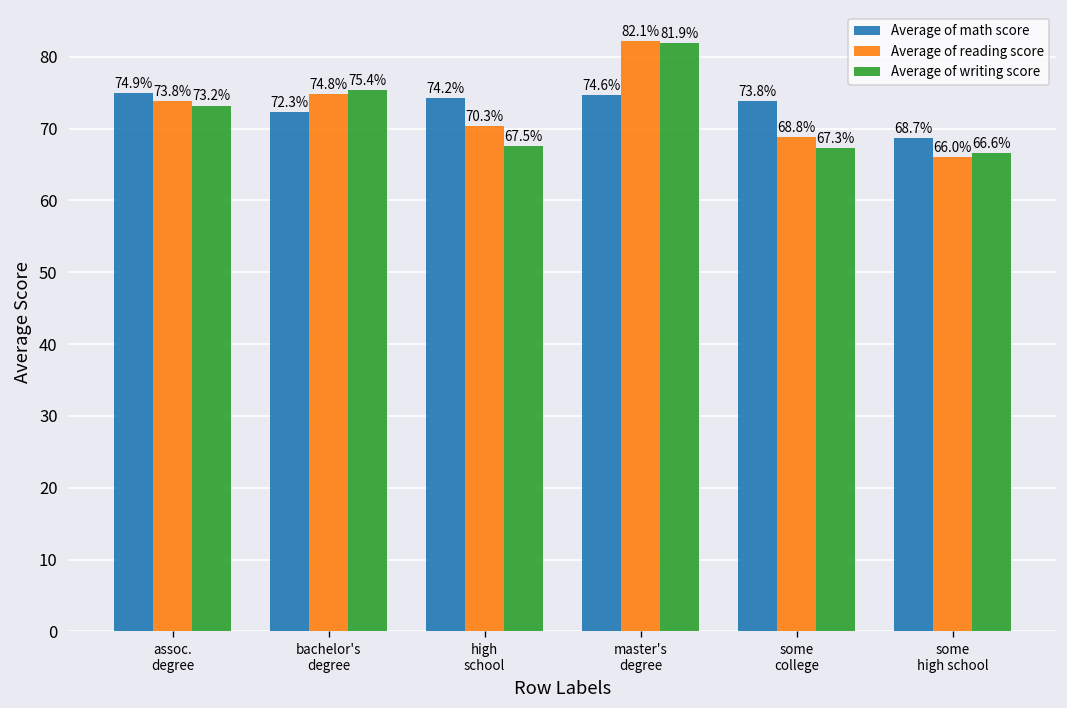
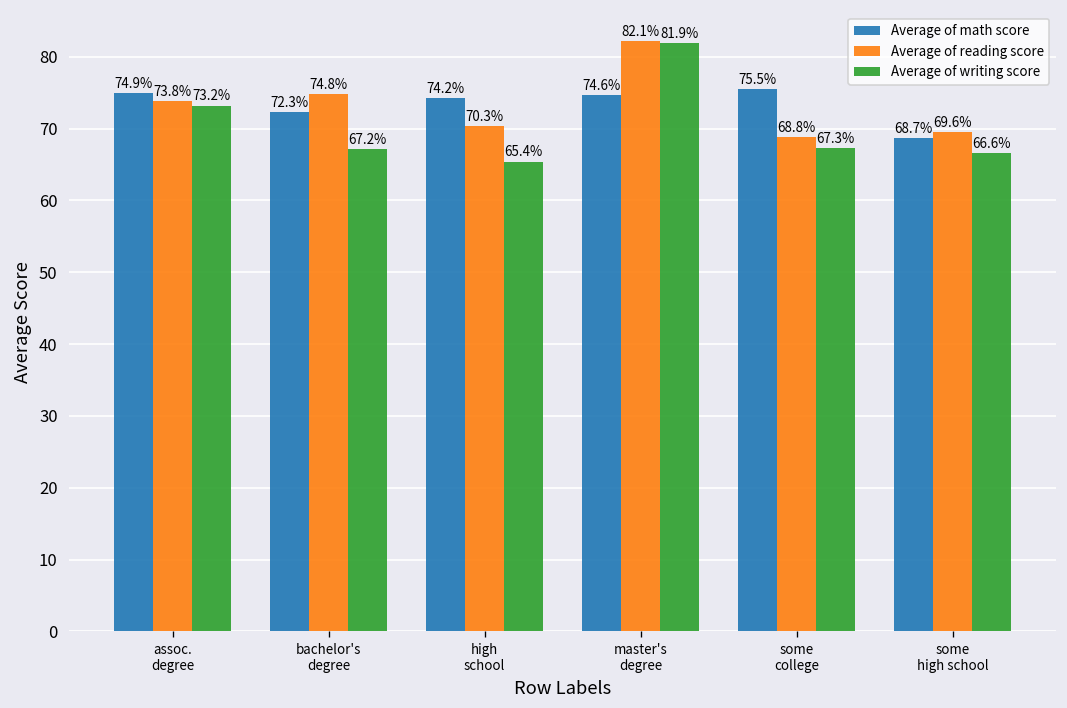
Average of writing score, bachelor's degree: 75.4% -> 67.2%
Average of writing score, high school: 67.5% -> 65.4%
Average of math score, some college: 73.8% -> 75.5%
Average of reading score, some high school: 66.0% -> 69.6%
